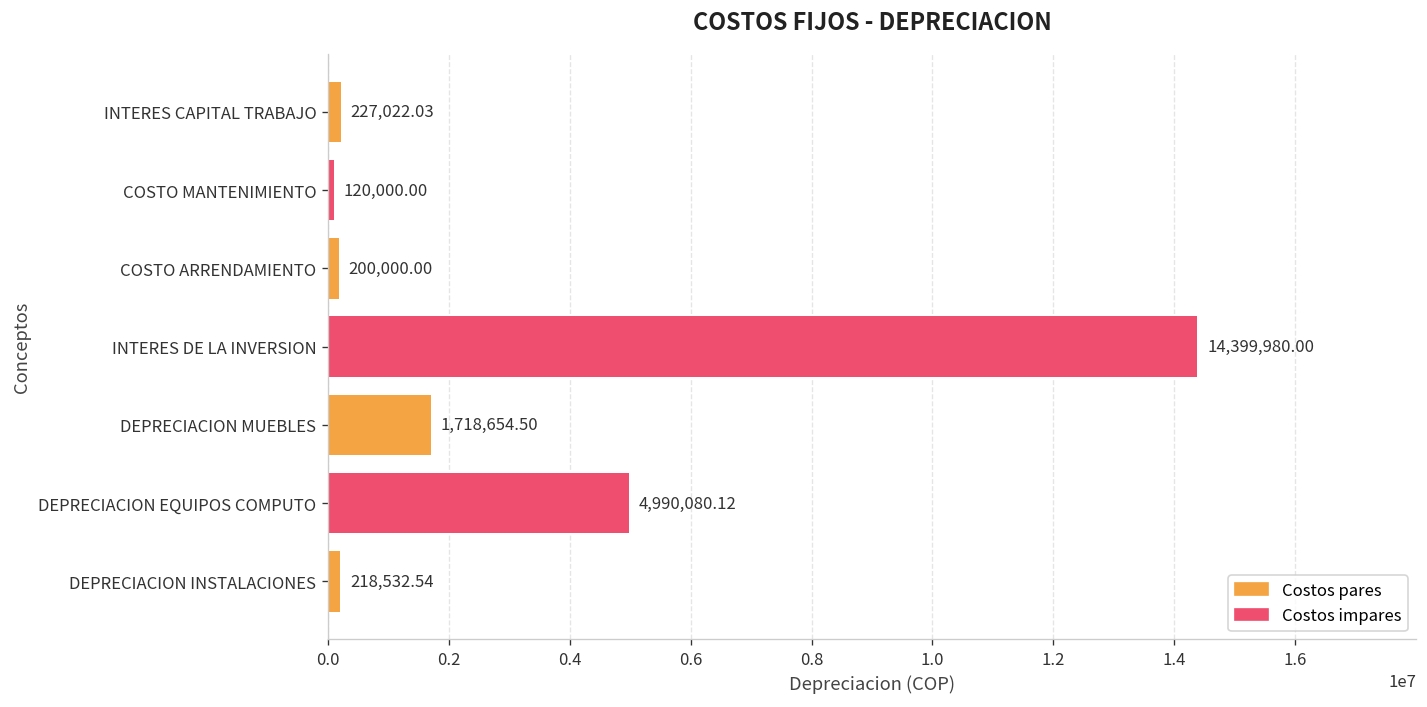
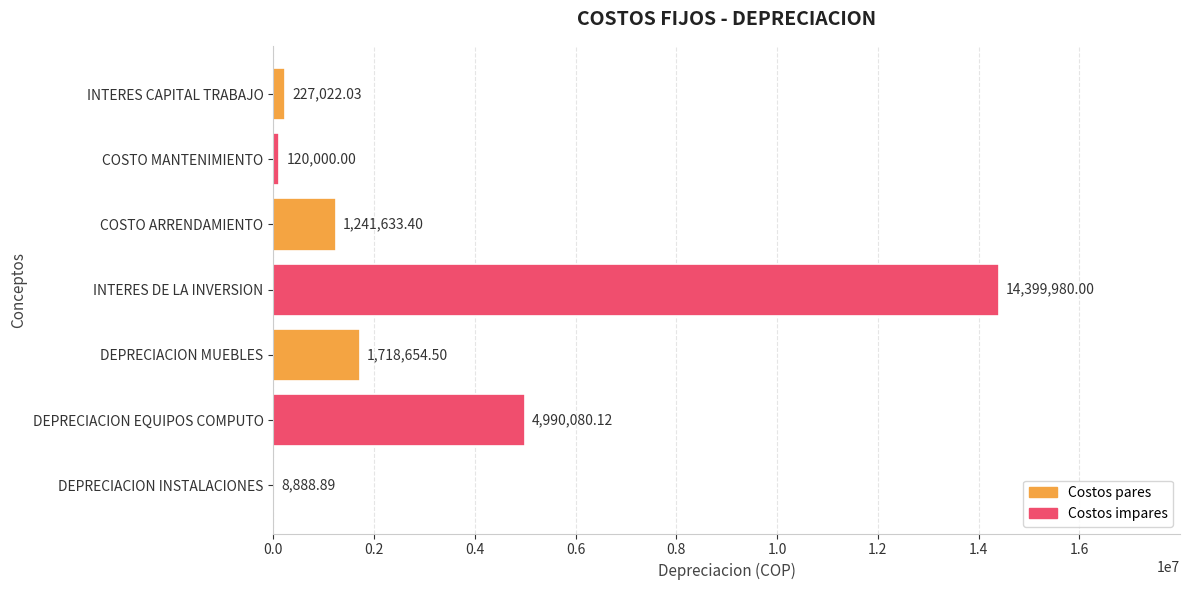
COSTO ARRENDAMIENTO: 200,000.00 -> 1,241,633.40
DEPRECIACION INSTALACIONES: 218,532.54 -> 8,888.89
